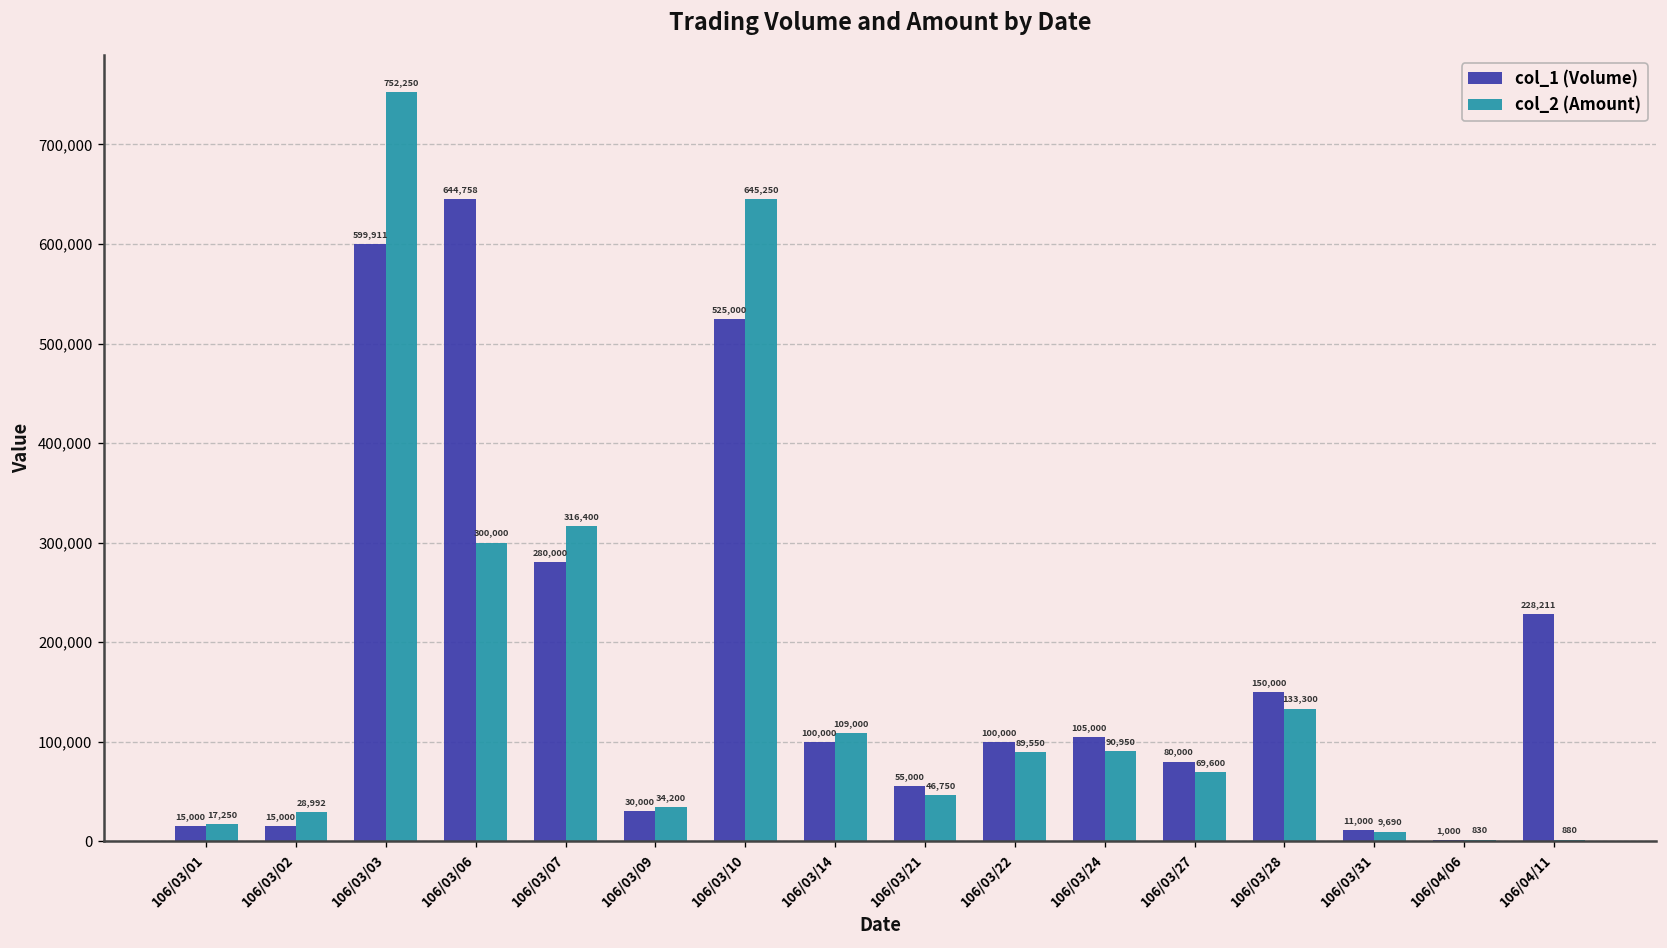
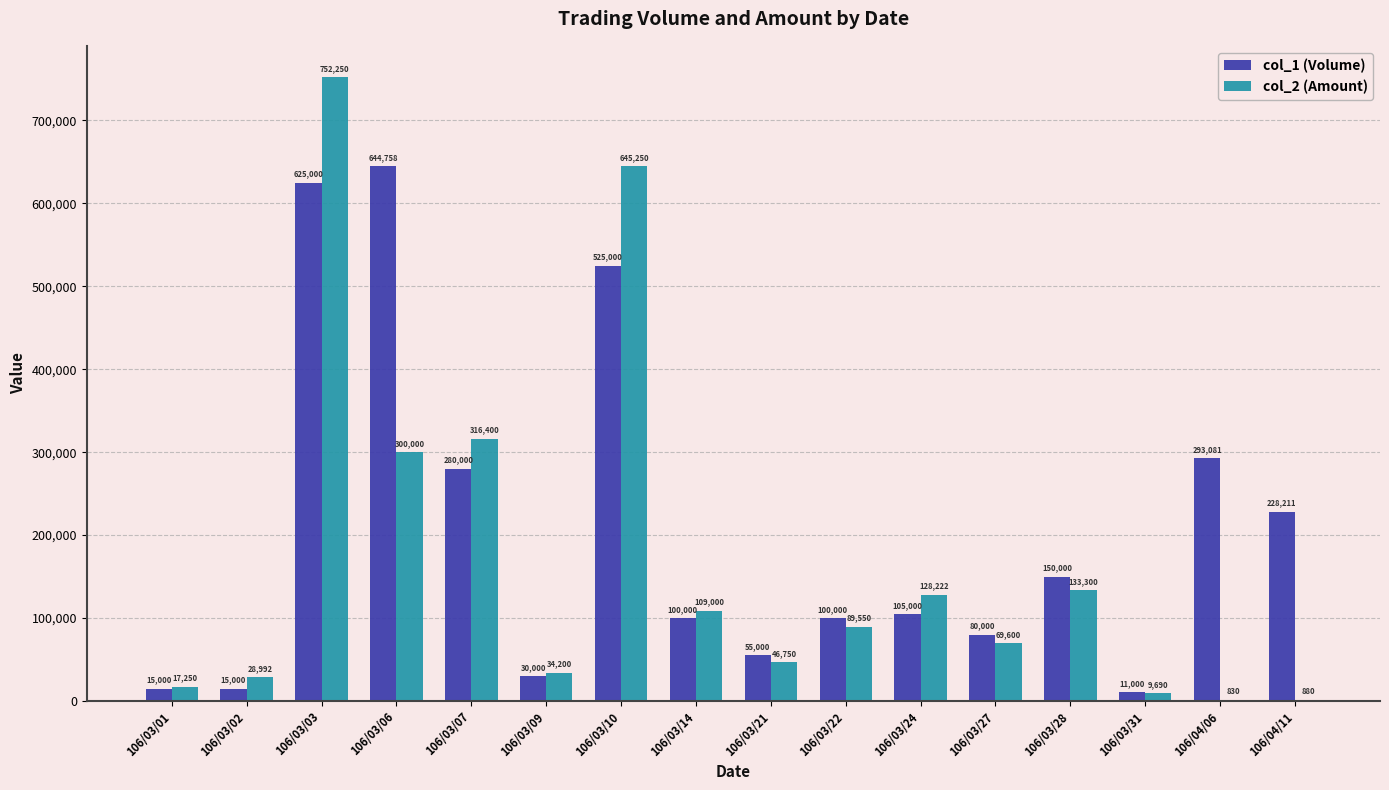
col_1 (Volume), 106/03/03: 599,911 -> 625,000
col_2 (Amount), 106/03/24: 90,950 -> 128,222
col_1 (Volume), 106/04/06: 1,000 -> 293,081
